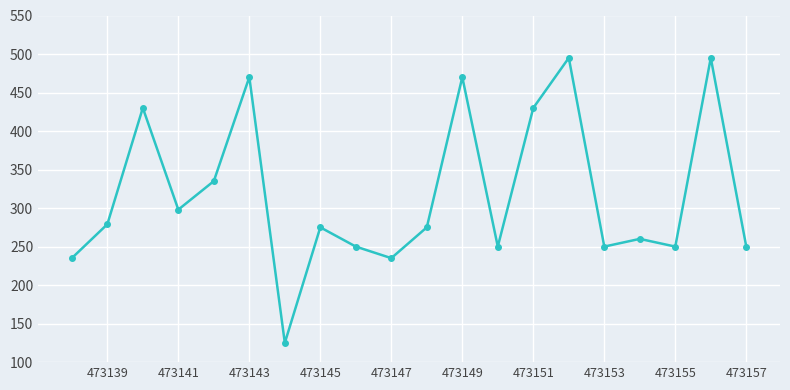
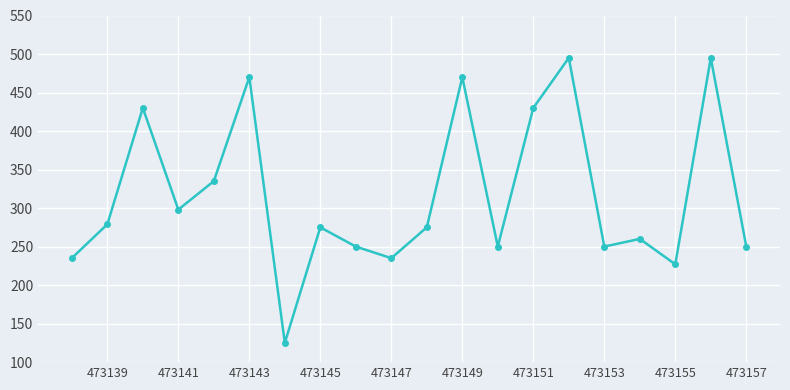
473155: 250 -> 230
